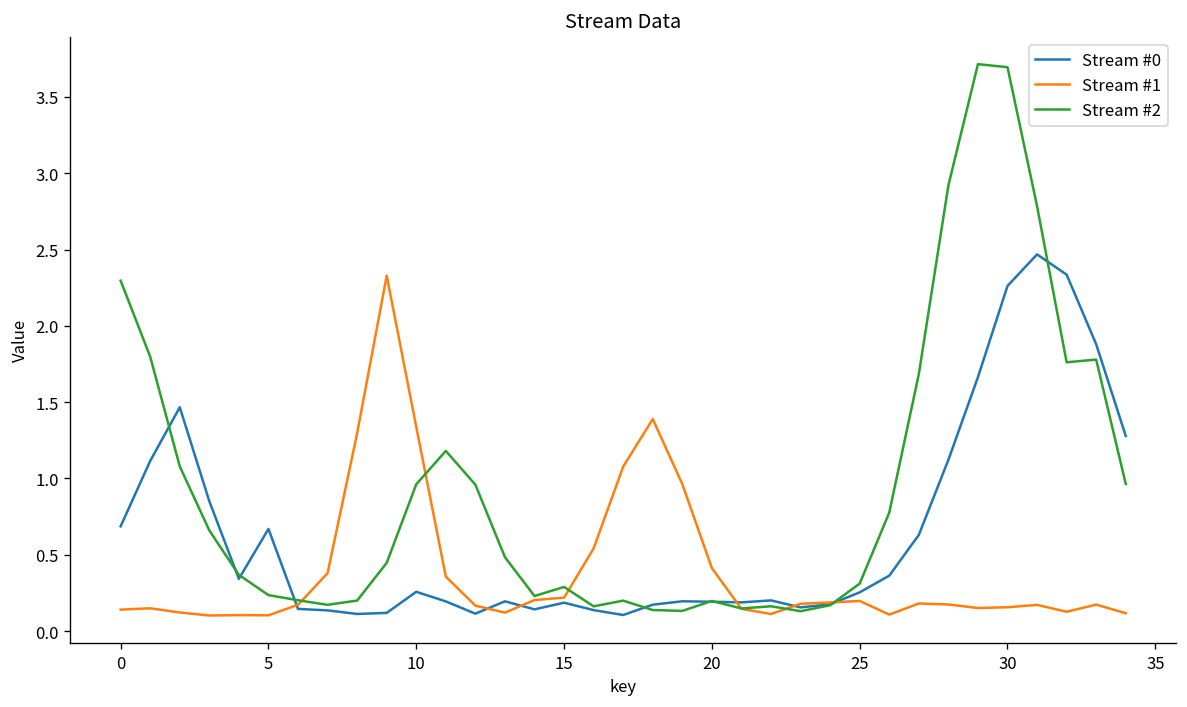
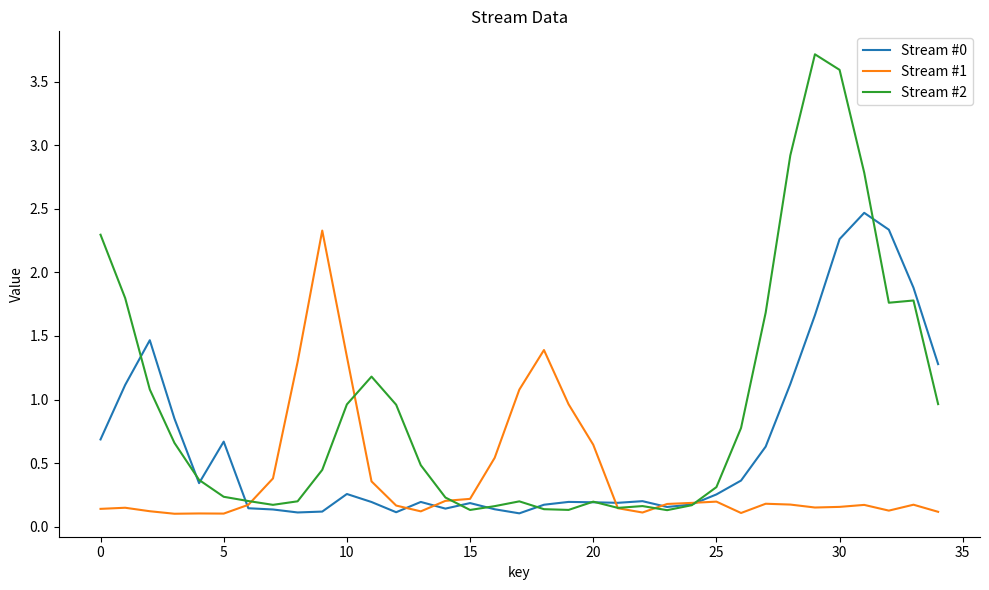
Stream #2, 15: 0.29 -> 0.13
Stream #1, 20: 0.41 -> 0.64
Stream #2, 30: 3.69 -> 3.59
